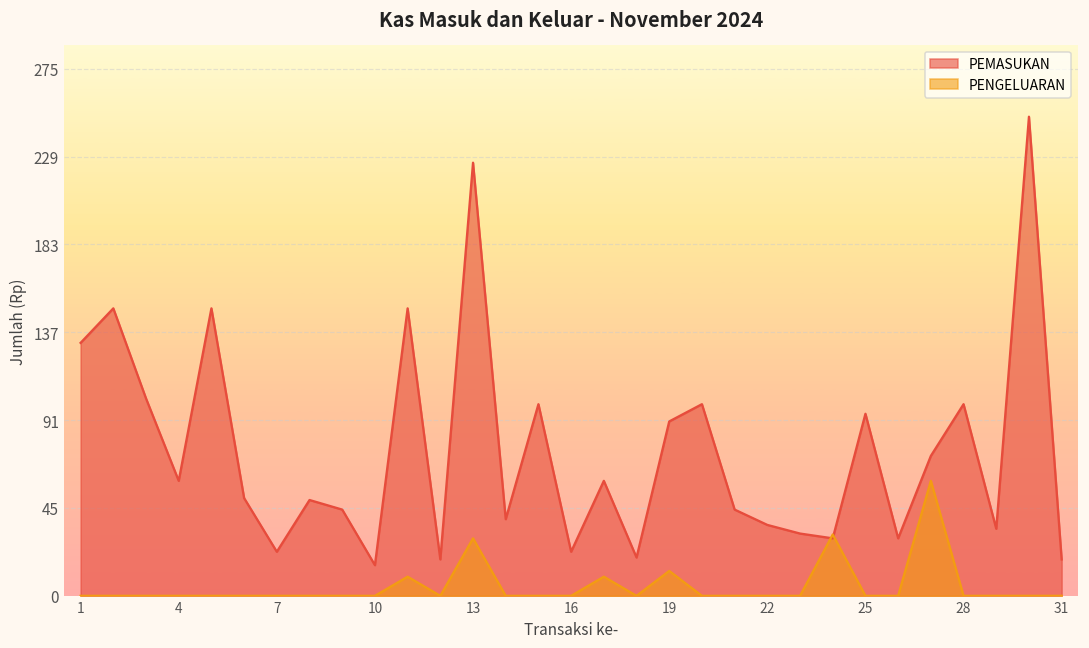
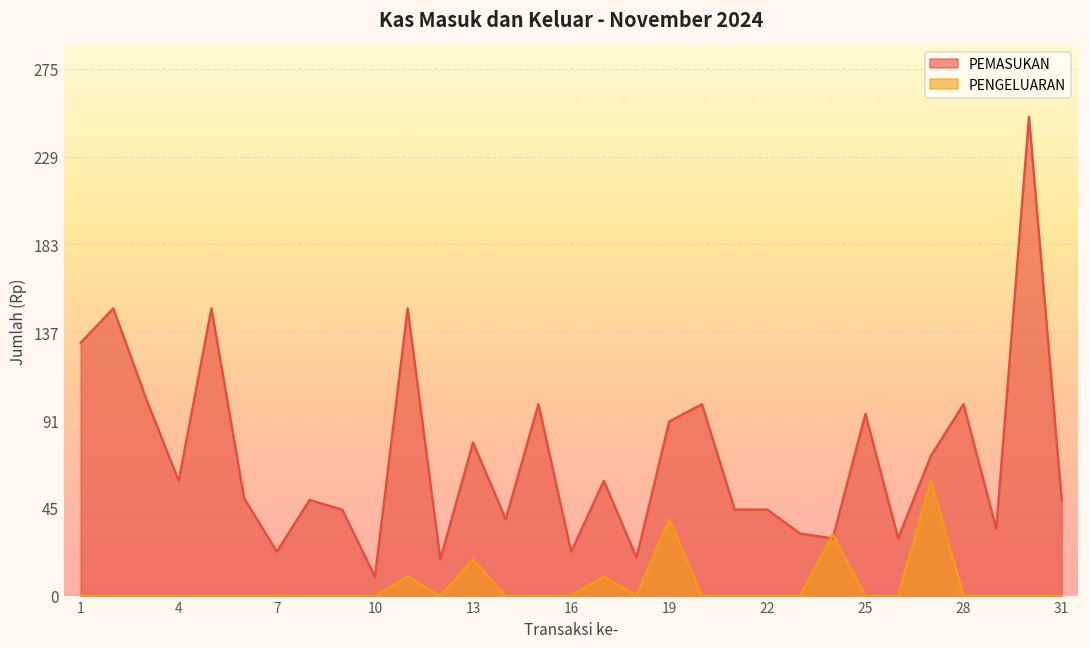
PEMASUKAN, 10: 16 -> 10
PEMASUKAN, 13: 226 -> 80
PENGELUARAN, 13: 30 -> 19
PENGELUARAN, 19: 13 -> 40
PEMASUKAN, 22: 37 -> 45
PEMASUKAN, 31: 19 -> 50
